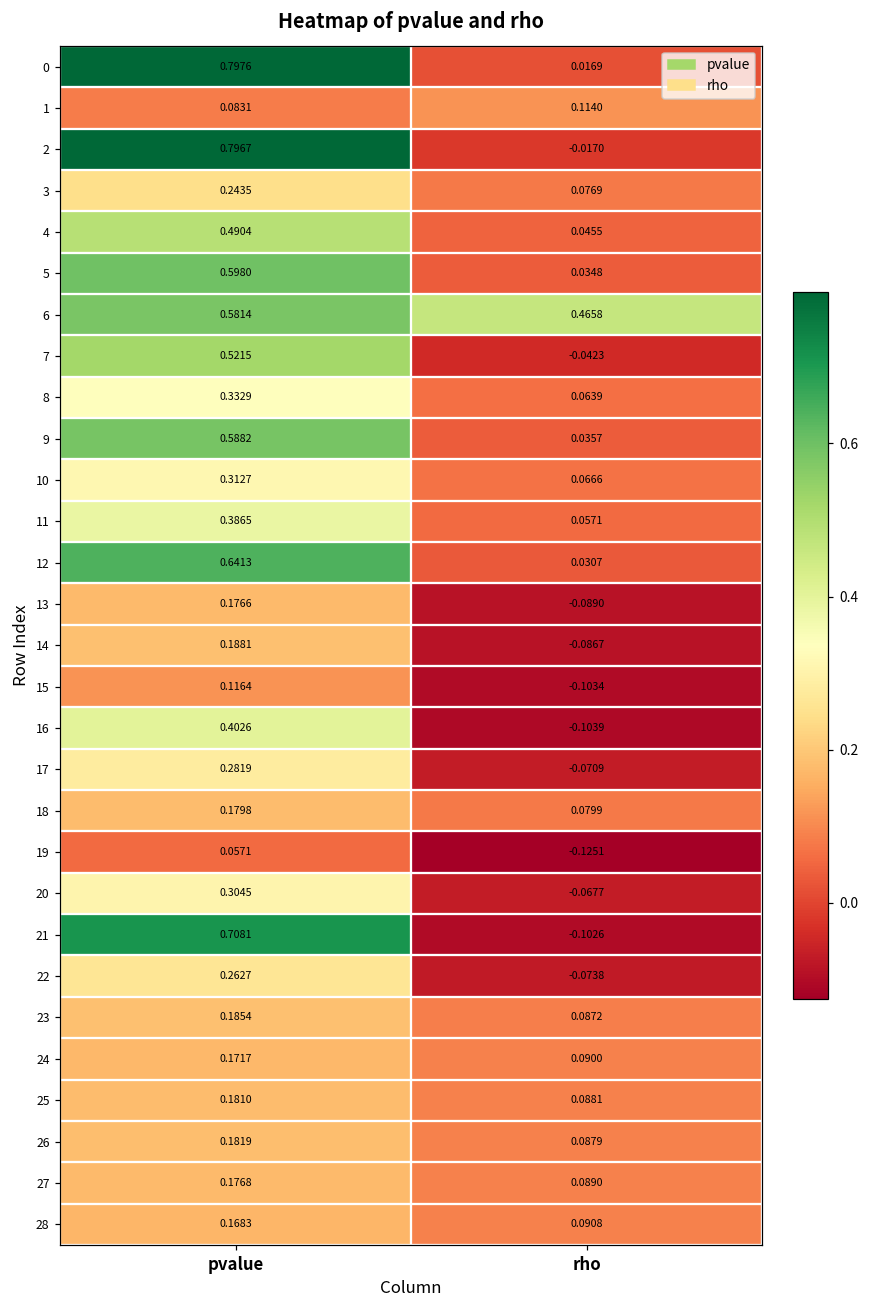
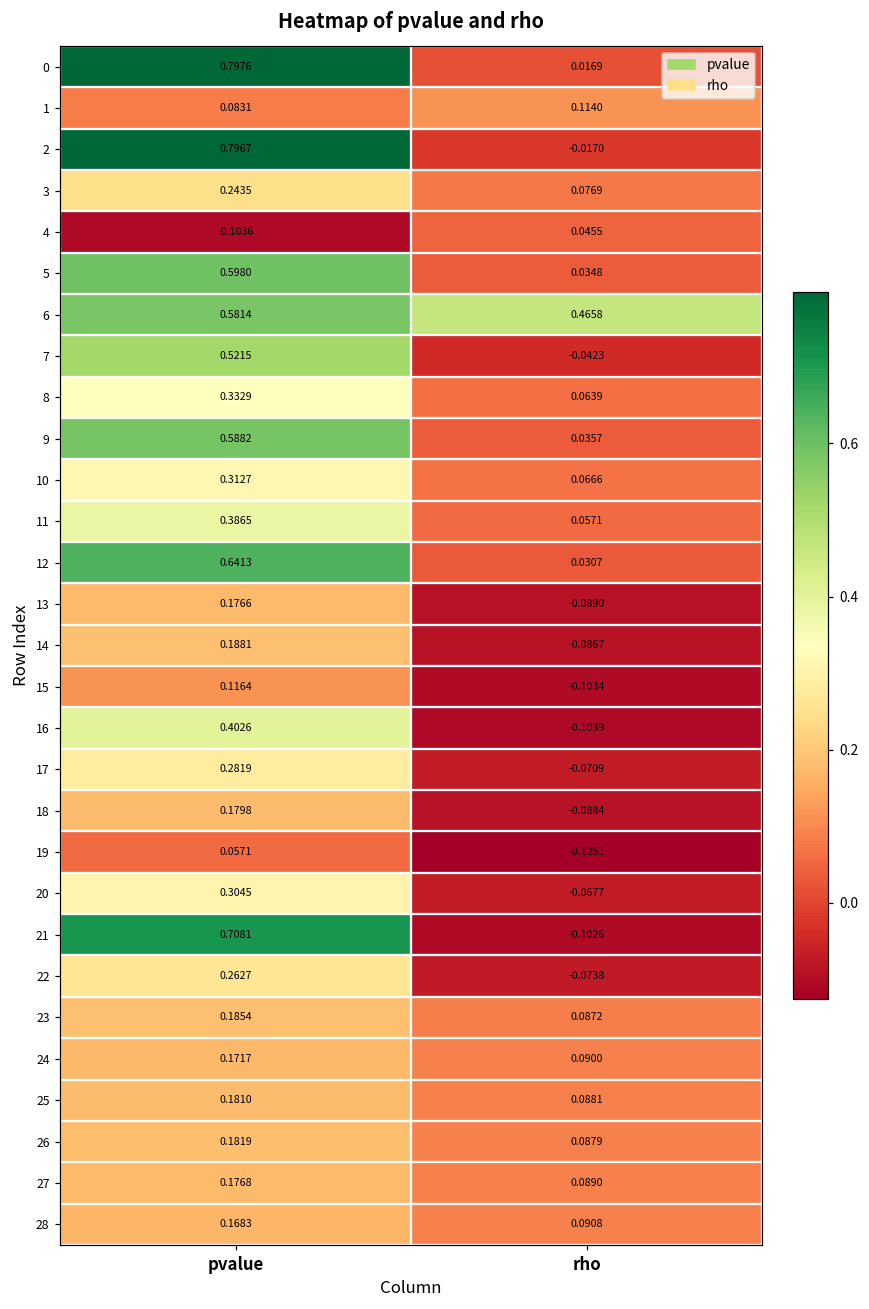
4, pvalue: 0.4904 -> -0.1036
18, rho: 0.0799 -> -0.0884
